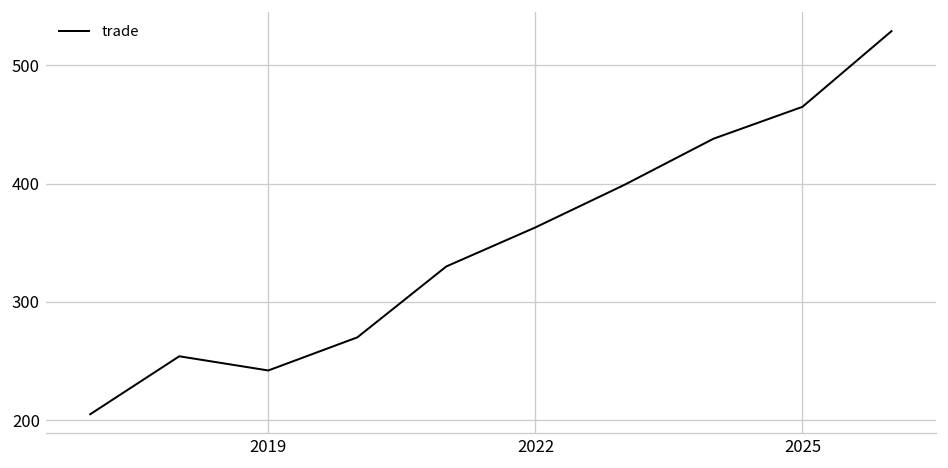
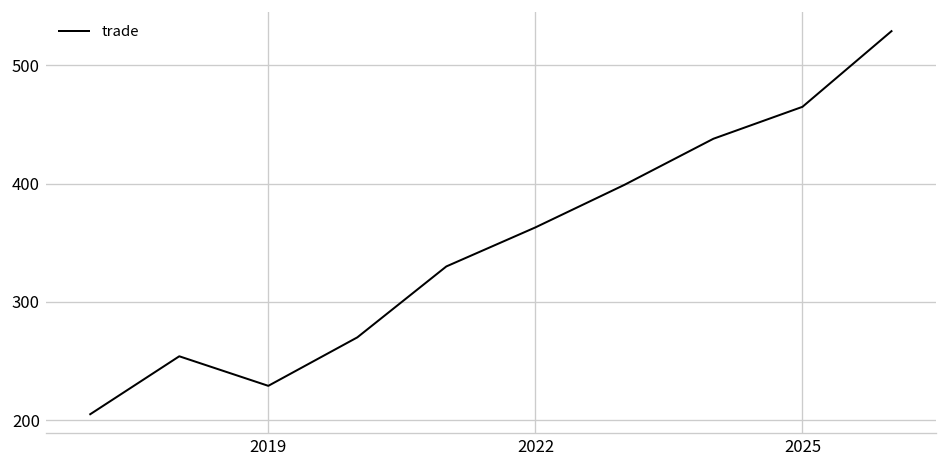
2019: 240 -> 230
